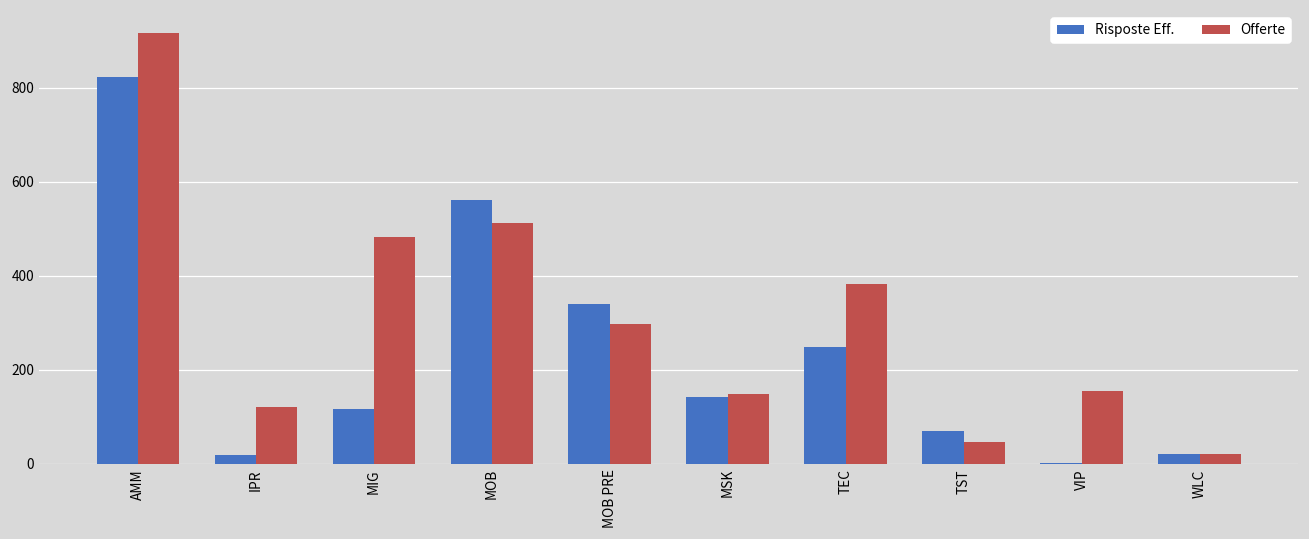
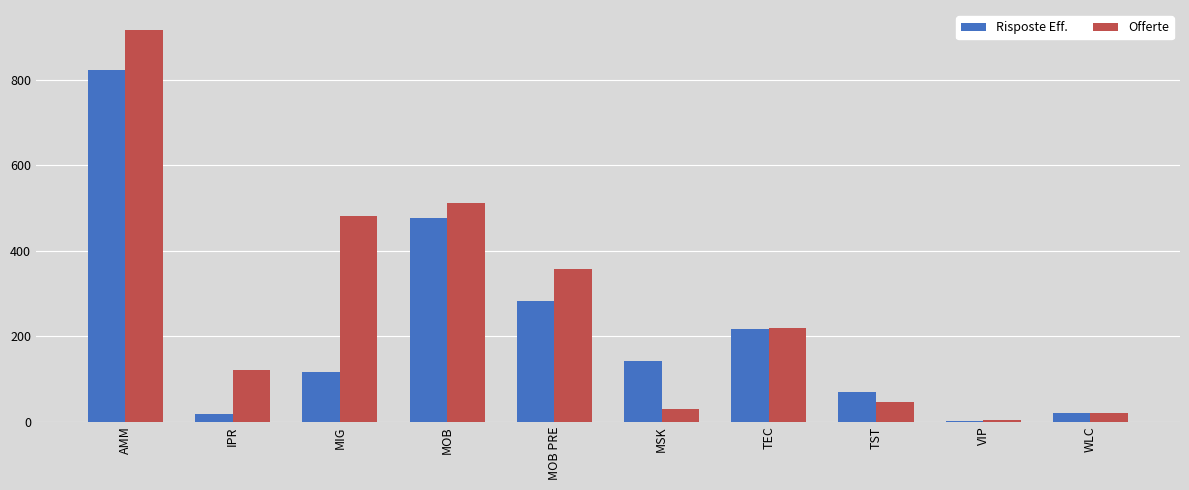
Risposte Eff., MOB: 560 -> 480
Risposte Eff., MOB PRE: 340 -> 280
Offerte, MOB PRE: 300 -> 360
Offerte, MSK: 150 -> 30
Risposte Eff., TEC: 250 -> 220
Offerte, TEC: 380 -> 220
Offerte, VIP: 160 -> 0
